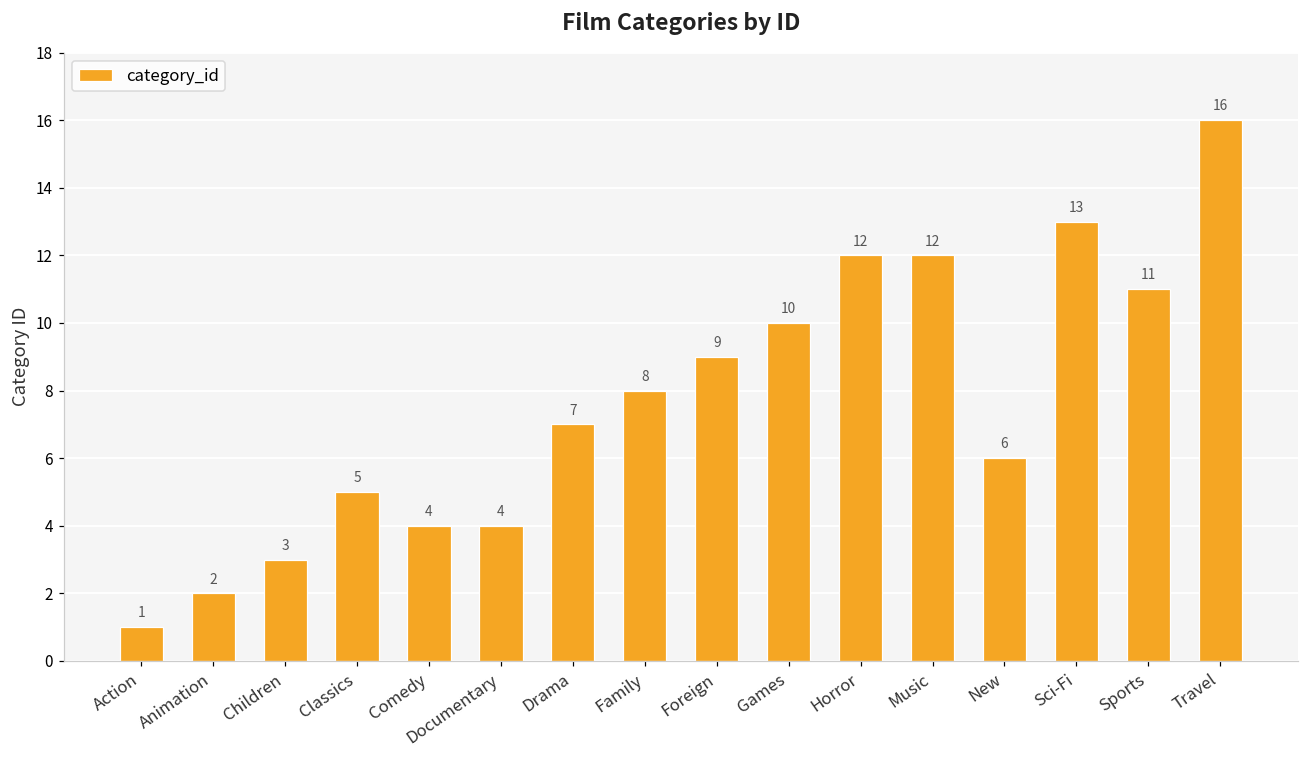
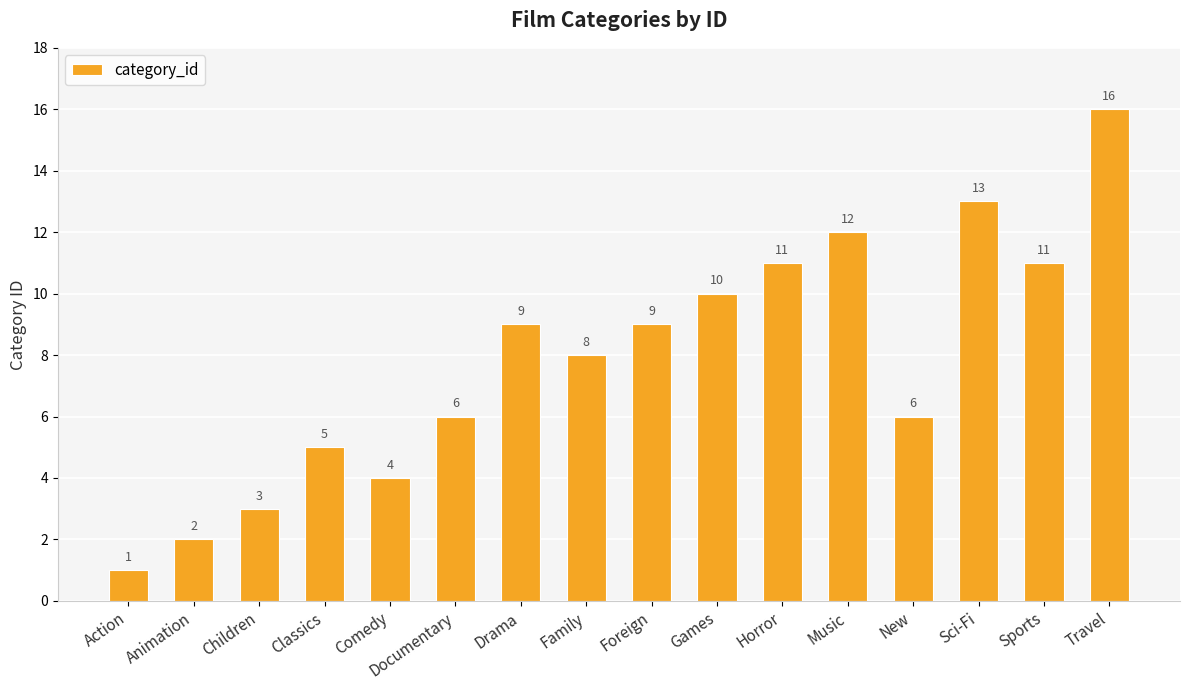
Documentary: 4 -> 6
Drama: 7 -> 9
Horror: 12 -> 11
